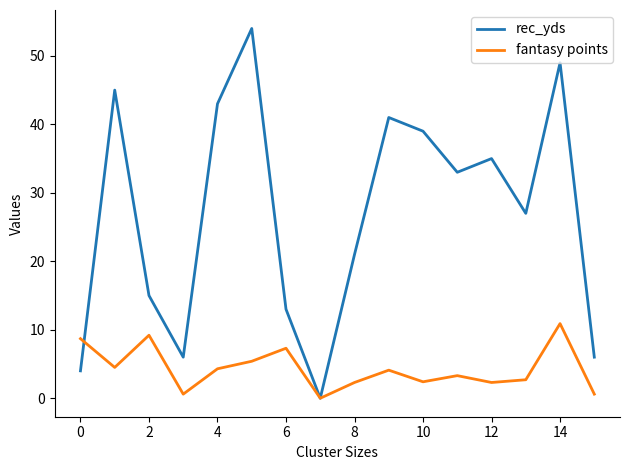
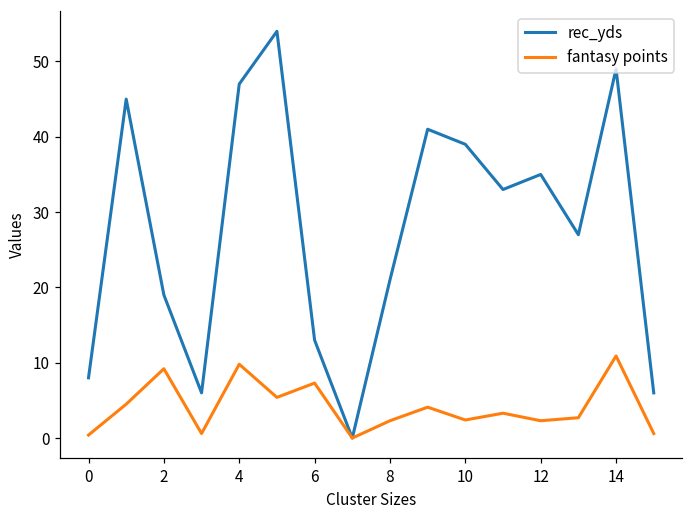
rec_yds, 0: 4 -> 8
fantasy points, 0: 9 -> 0
rec_yds, 2: 15 -> 19
rec_yds, 4: 43 -> 47
fantasy points, 4: 4 -> 10
